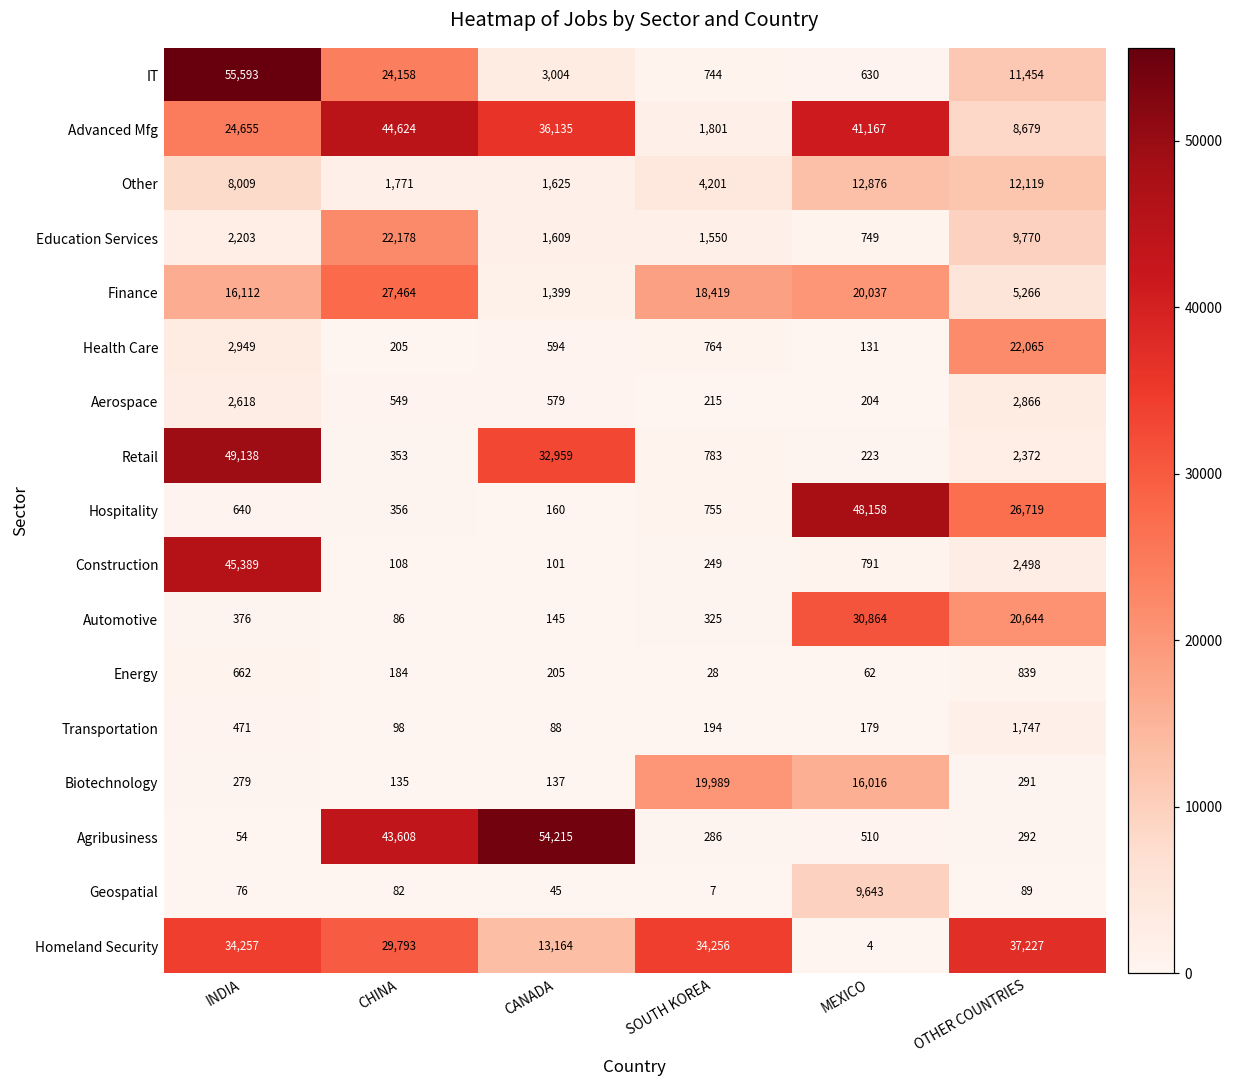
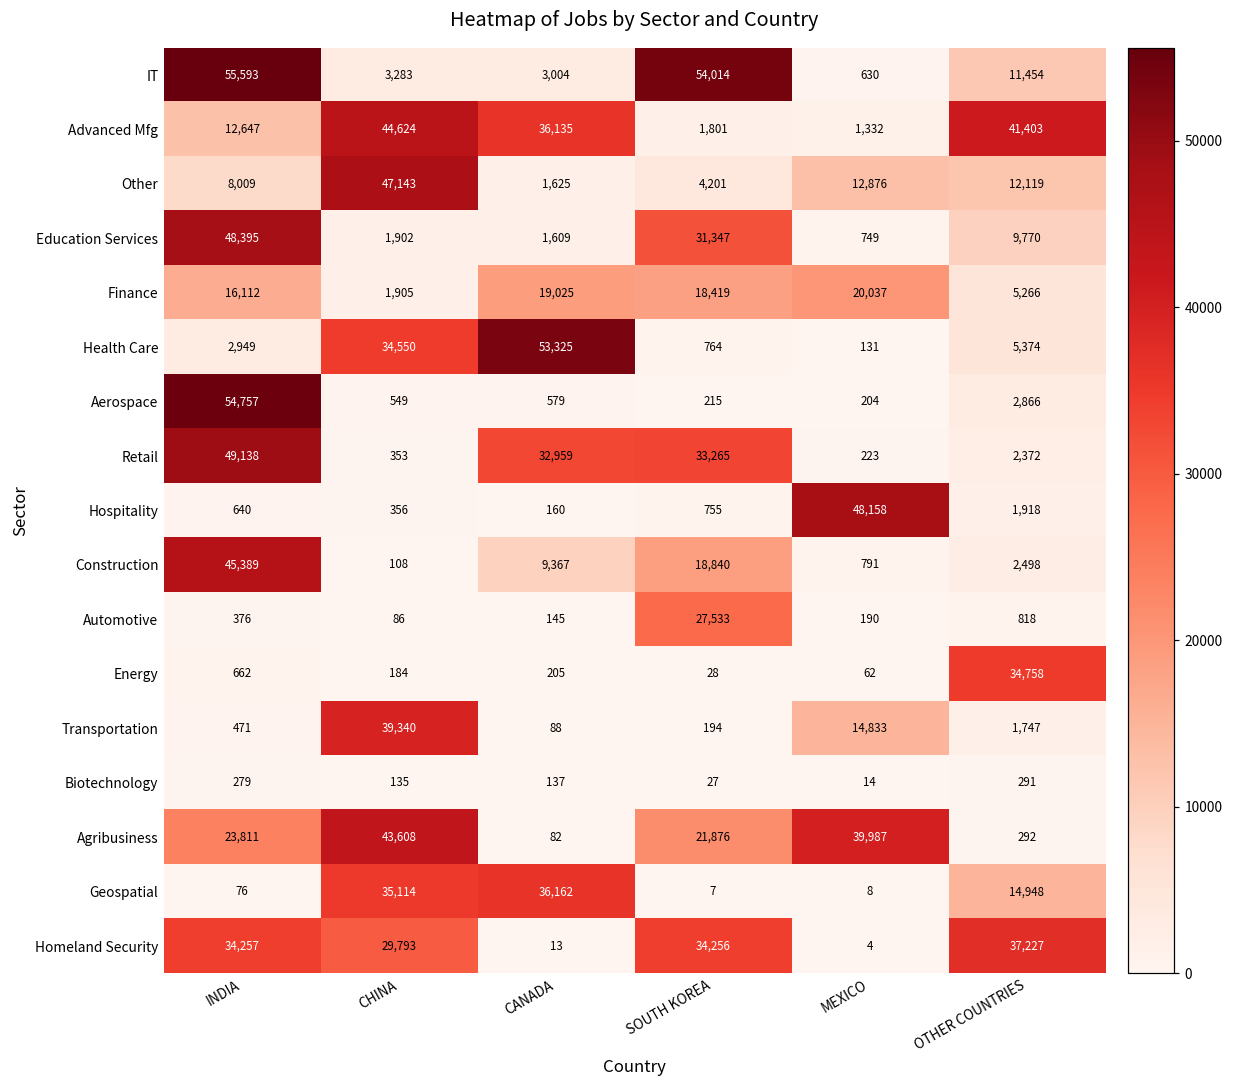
IT, CHINA: 24,158 -> 3,283
IT, SOUTH KOREA: 744 -> 54,014
Advanced Mfg, INDIA: 24,655 -> 12,647
Advanced Mfg, MEXICO: 41,167 -> 1,332
Advanced Mfg, OTHER COUNTRIES: 8,679 -> 41,403
Other, CHINA: 1,771 -> 47,143
Education Services, INDIA: 2,203 -> 48,395
Education Services, CHINA: 22,178 -> 1,902
Education Services, SOUTH KOREA: 1,550 -> 31,347
Finance, CHINA: 27,464 -> 1,905
Finance, CANADA: 1,399 -> 19,025
Health Care, CHINA: 205 -> 34,550
Health Care, CANADA: 594 -> 53,325
Health Care, OTHER COUNTRIES: 22,065 -> 5,374
Aerospace, INDIA: 2,618 -> 54,757
Retail, SOUTH KOREA: 783 -> 33,265
Hospitality, OTHER COUNTRIES: 26,719 -> 1,918
Construction, CANADA: 101 -> 9,367
Construction, SOUTH KOREA: 249 -> 18,840
Automotive, SOUTH KOREA: 325 -> 27,533
Automotive, MEXICO: 30,864 -> 190
Automotive, OTHER COUNTRIES: 20,644 -> 818
Energy, OTHER COUNTRIES: 839 -> 34,758
Transportation, CHINA: 98 -> 39,340
Transportation, MEXICO: 179 -> 14,833
Biotechnology, SOUTH KOREA: 19,989 -> 27
Biotechnology, MEXICO: 16,016 -> 14
Agribusiness, INDIA: 54 -> 23,811
Agribusiness, CANADA: 54,215 -> 82
Agribusiness, SOUTH KOREA: 286 -> 21,876
Agribusiness, MEXICO: 510 -> 39,987
Geospatial, CHINA: 82 -> 35,114
Geospatial, CANADA: 45 -> 36,162
Geospatial, MEXICO: 9,643 -> 8
Geospatial, OTHER COUNTRIES: 89 -> 14,948
Homeland Security, CANADA: 13,164 -> 13
